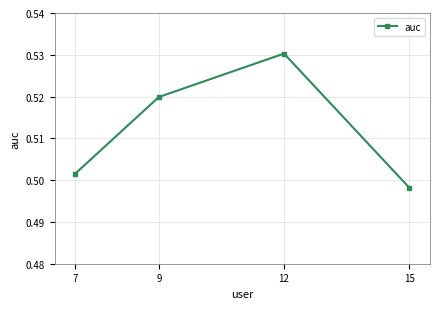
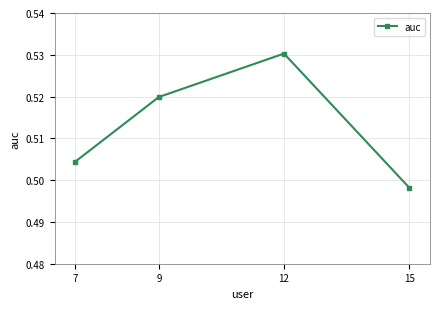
7: 0.502 -> 0.504
